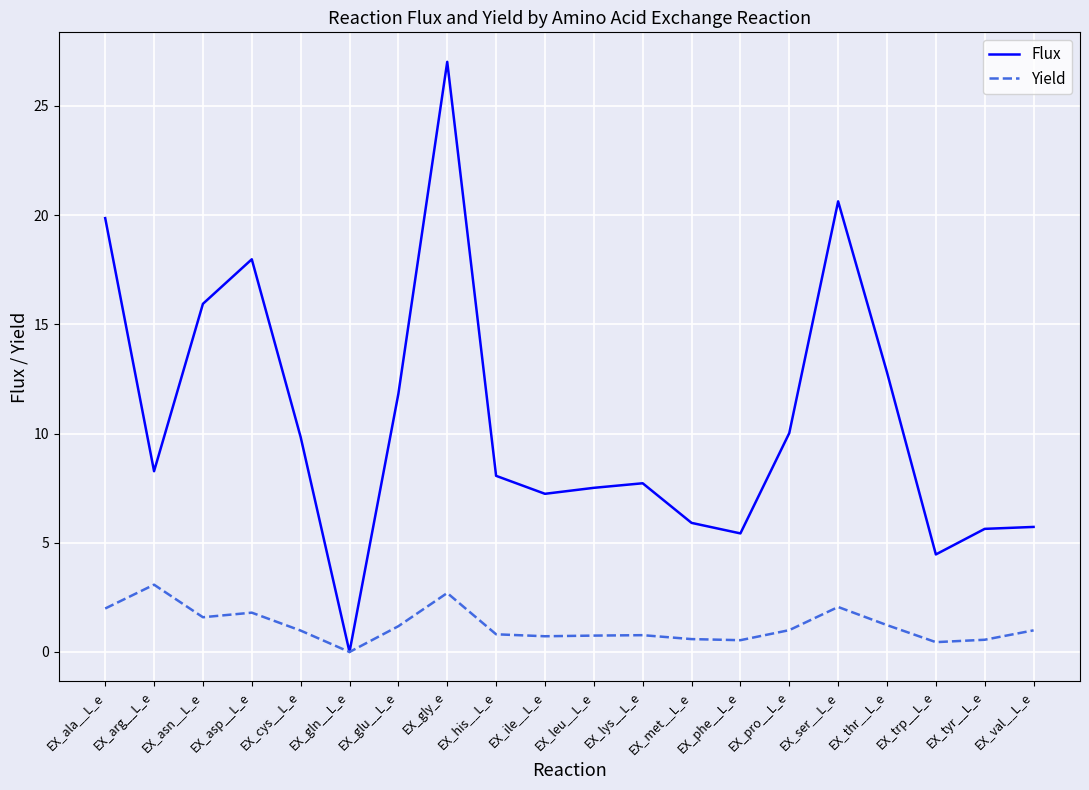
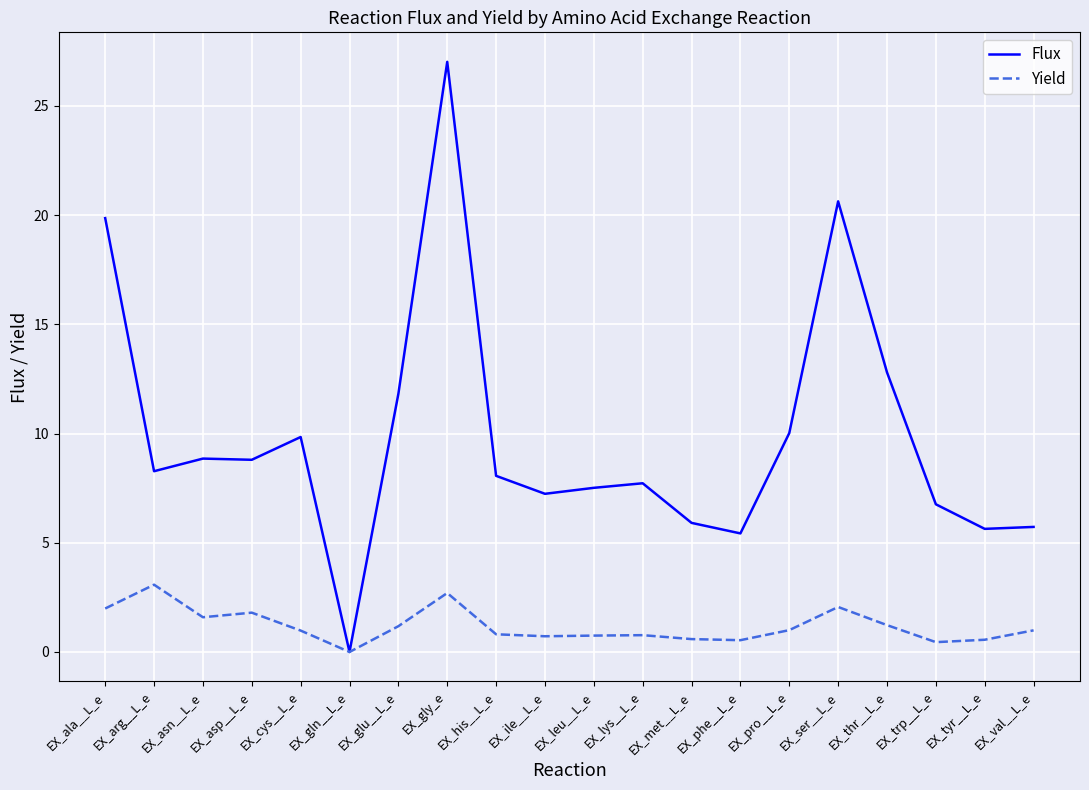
Flux, EX_asn__L_e: 15.9 -> 8.9
Flux, EX_asp__L_e: 18.0 -> 8.8
Flux, EX_trp__L_e: 4.5 -> 6.8
